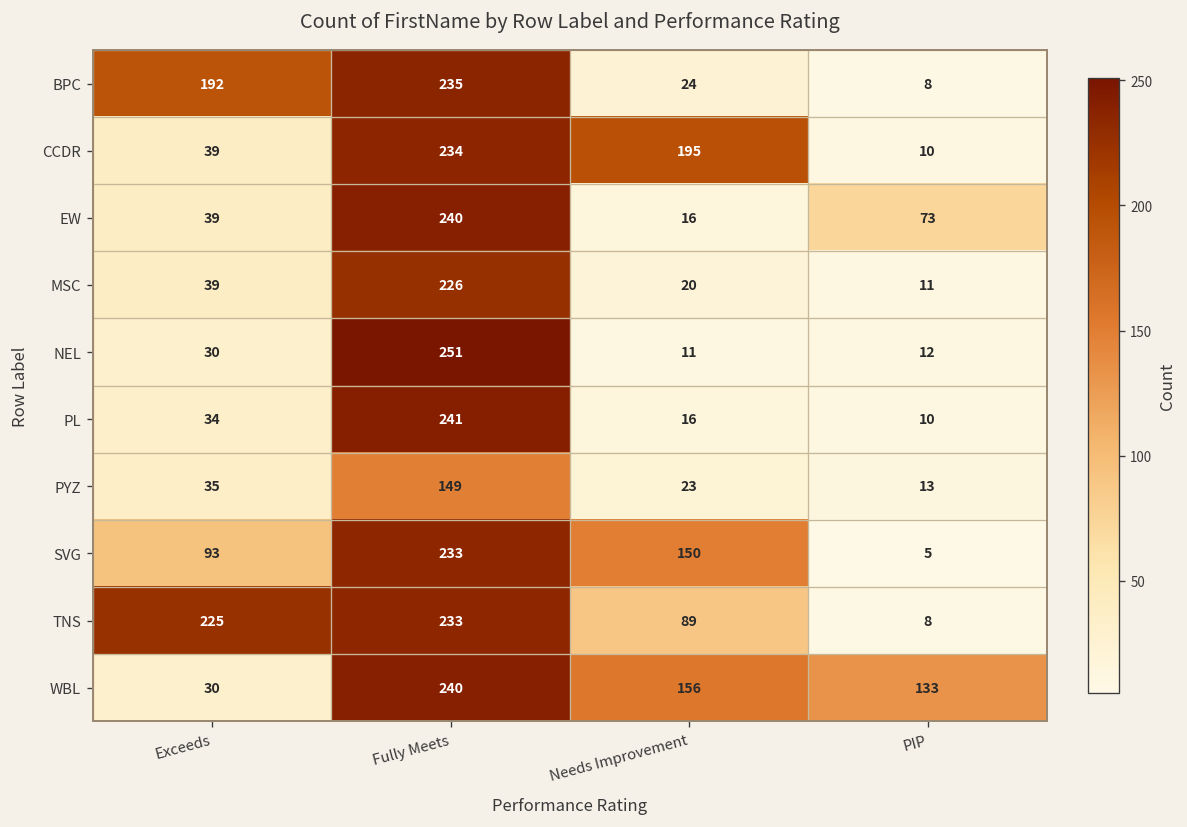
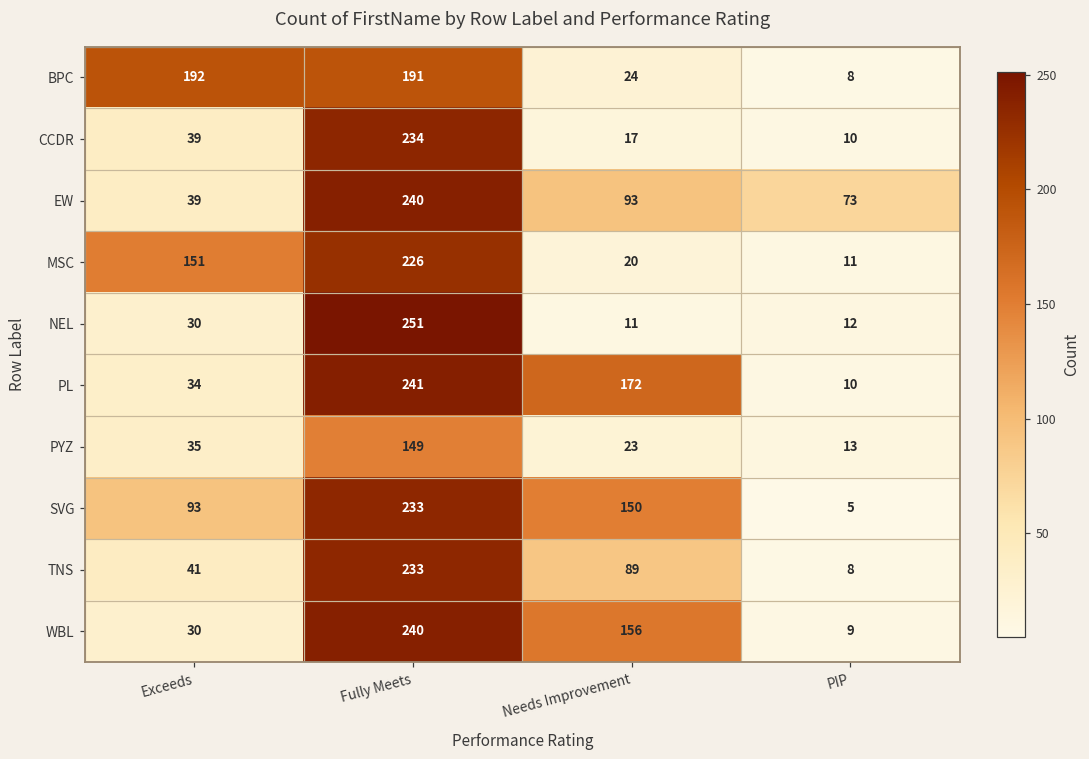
BPC, Fully Meets: 235 -> 191
CCDR, Needs Improvement: 195 -> 17
EW, Needs Improvement: 16 -> 93
MSC, Exceeds: 39 -> 151
PL, Needs Improvement: 16 -> 172
TNS, Exceeds: 225 -> 41
WBL, PIP: 133 -> 9
